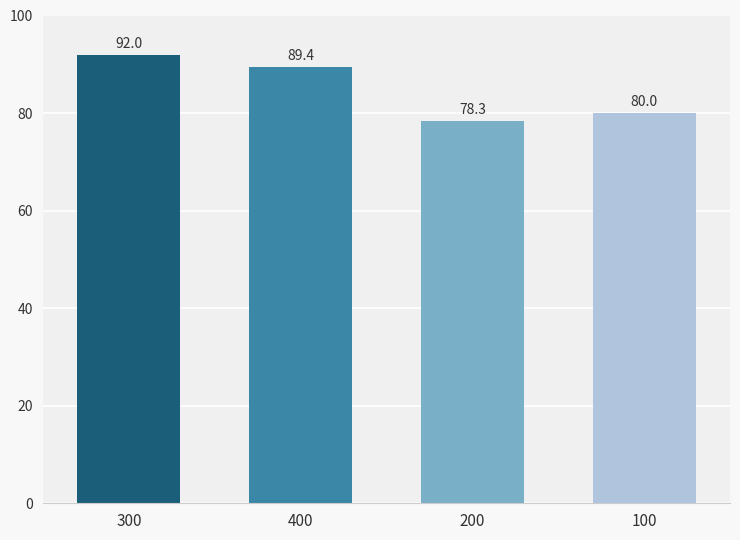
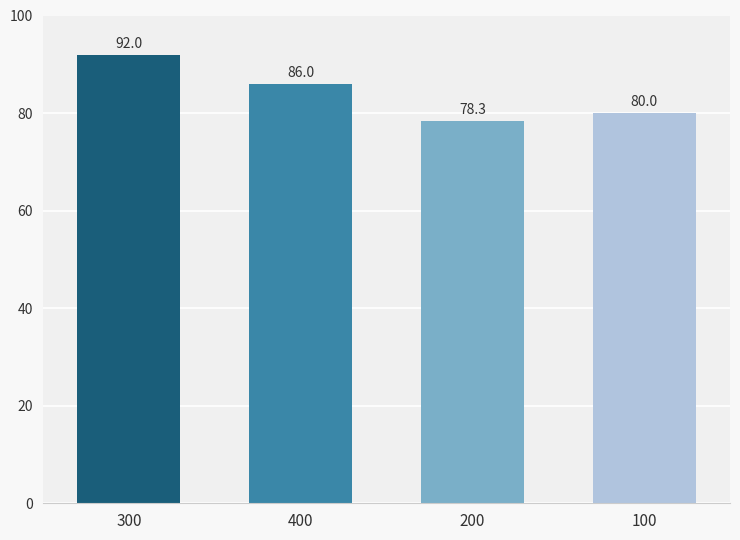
400: 89.4 -> 86.0
